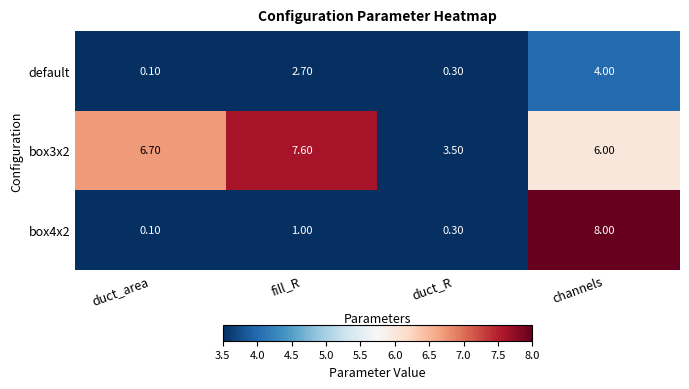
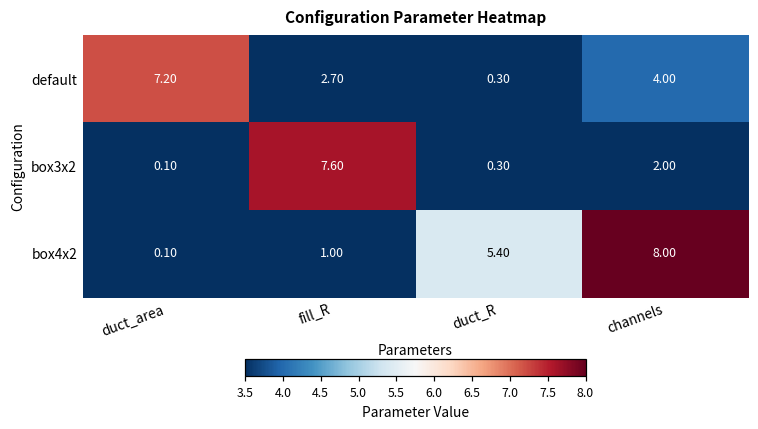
default, duct_area: 0.10 -> 7.20
box3x2, duct_area: 6.70 -> 0.10
box3x2, duct_R: 3.50 -> 0.30
box3x2, channels: 6.00 -> 2.00
box4x2, duct_R: 0.30 -> 5.40
